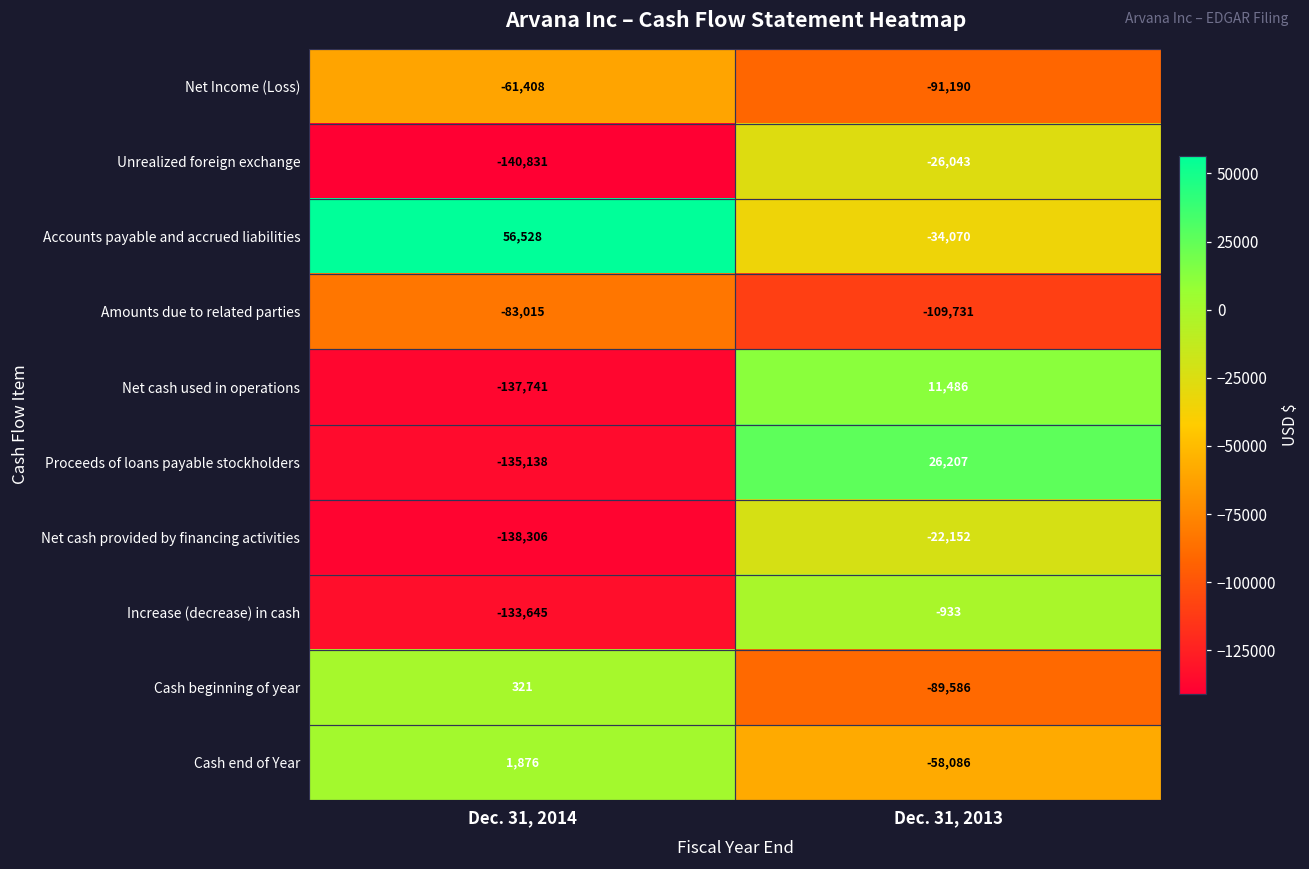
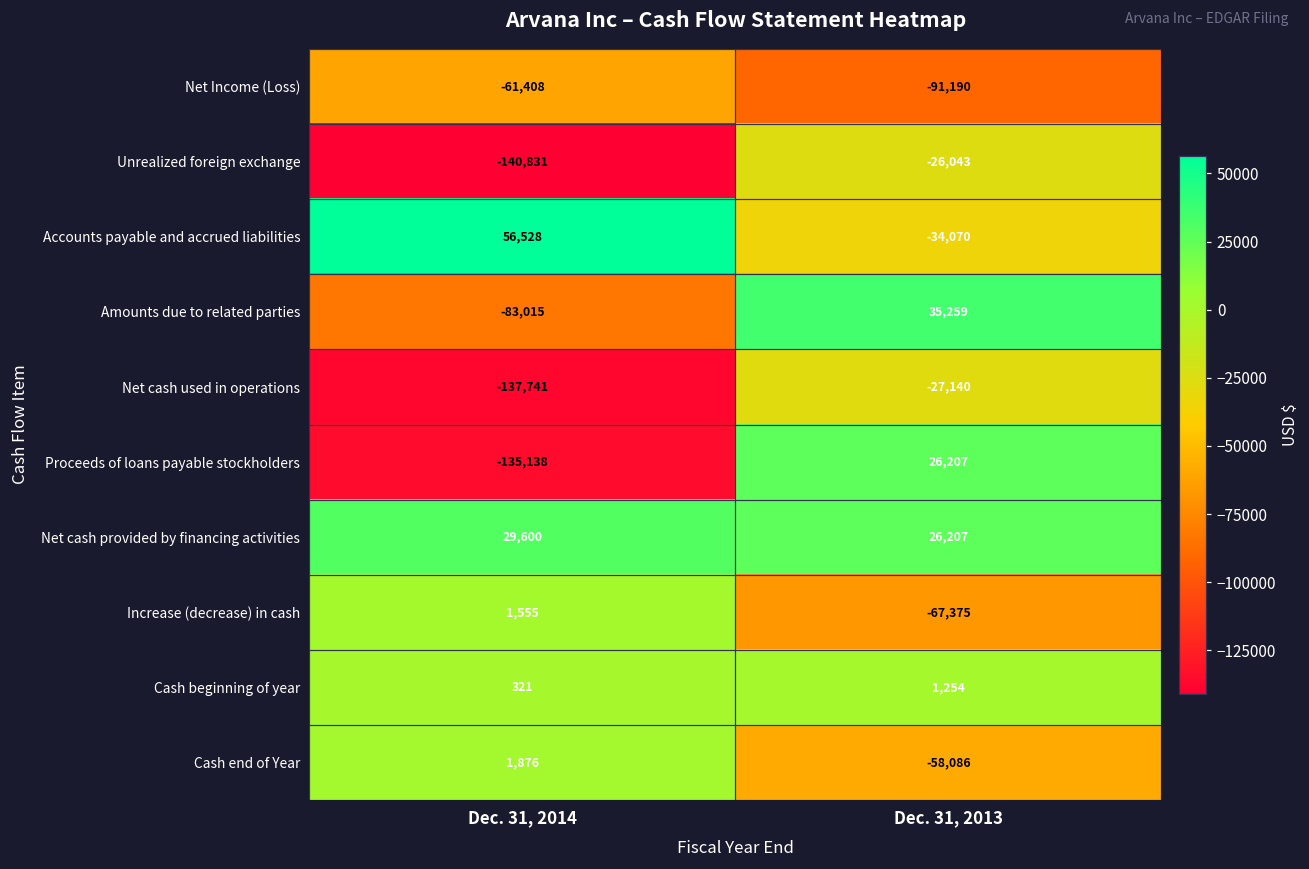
Amounts due to related parties, Dec. 31, 2013: -109,731 -> 35,259
Net cash used in operations, Dec. 31, 2013: 11,486 -> -27,140
Net cash provided by financing activities, Dec. 31, 2014: -138,306 -> 29,600
Net cash provided by financing activities, Dec. 31, 2013: -22,152 -> 26,207
Increase (decrease) in cash, Dec. 31, 2014: -133,645 -> 1,555
Increase (decrease) in cash, Dec. 31, 2013: -933 -> -67,375
Cash beginning of year, Dec. 31, 2013: -89,586 -> 1,254
